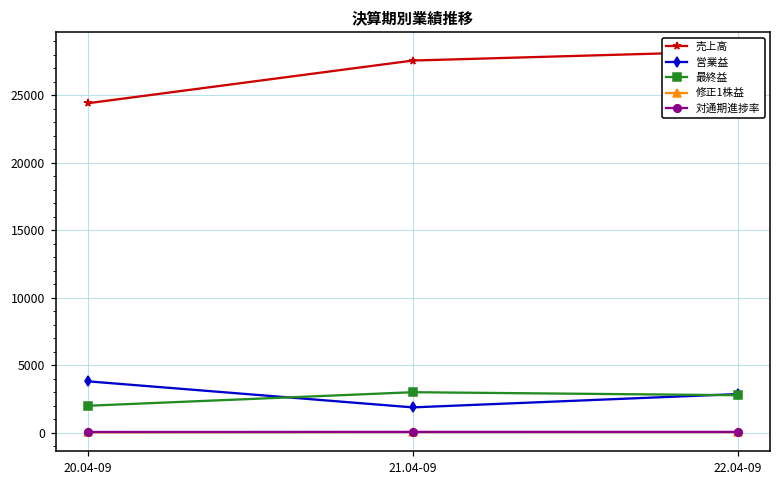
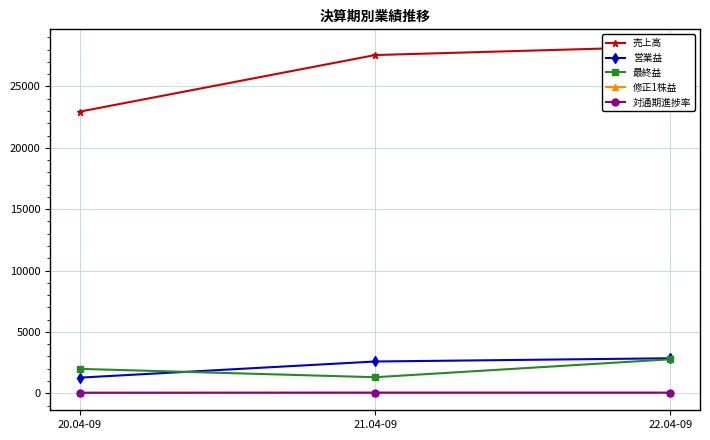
売上高, 20.04-09: 24400 -> 23000
営業益, 20.04-09: 3800 -> 1300
営業益, 21.04-09: 1900 -> 2600
最終益, 21.04-09: 3000 -> 1300
